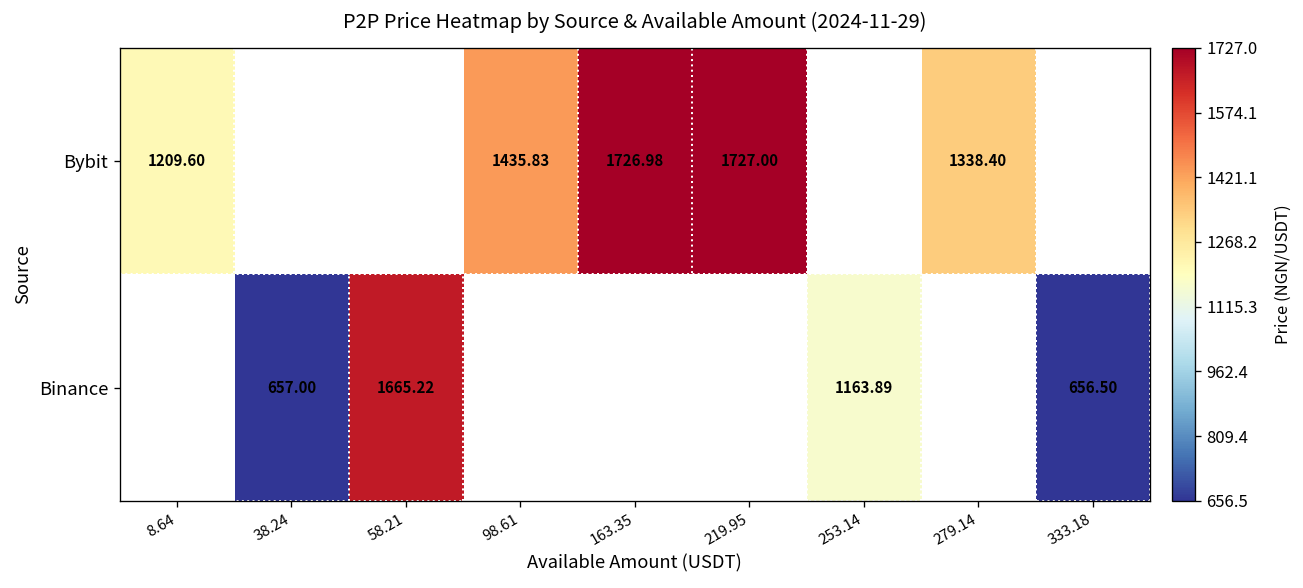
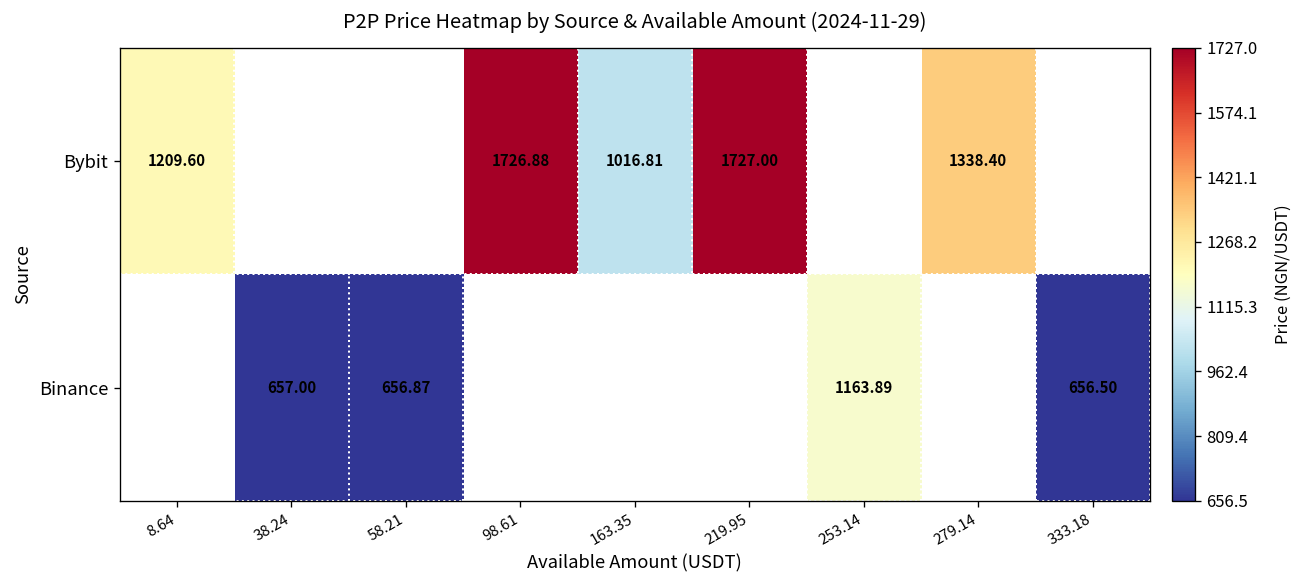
Bybit, 98.61: 1435.83 -> 1726.88
Bybit, 163.35: 1726.98 -> 1016.81
Binance, 58.21: 1665.22 -> 656.87
